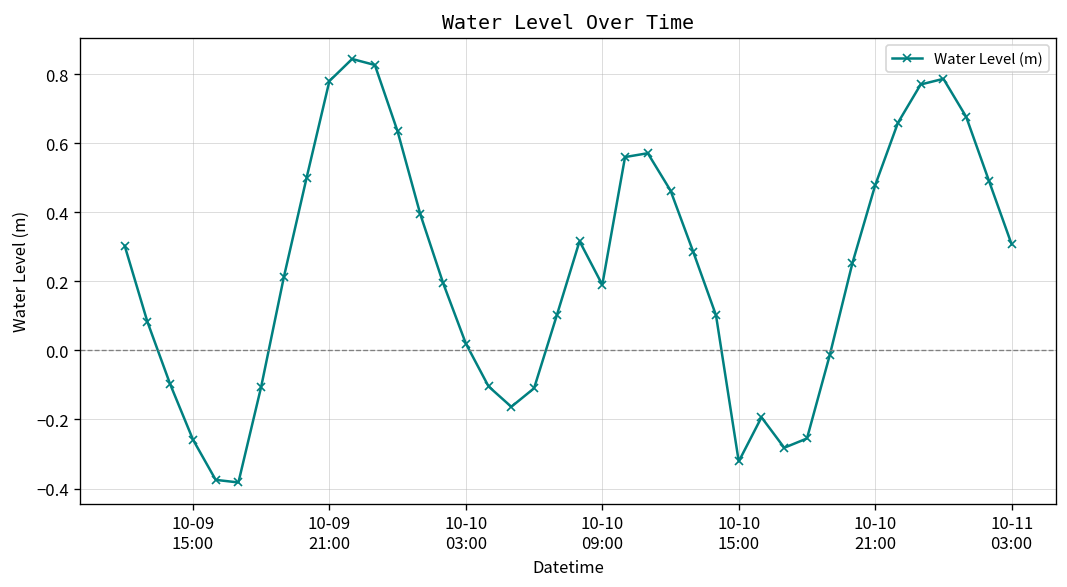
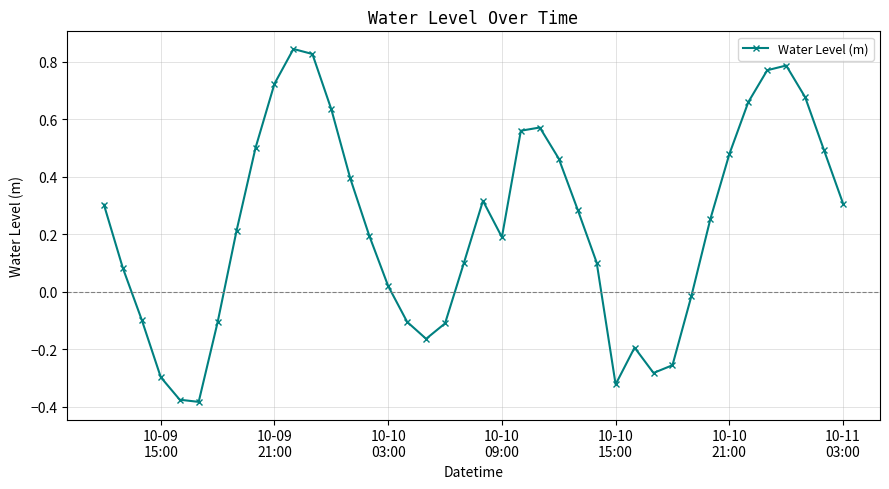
10-09 15:00: -0.26 -> -0.30
10-09 21:00: 0.78 -> 0.72
